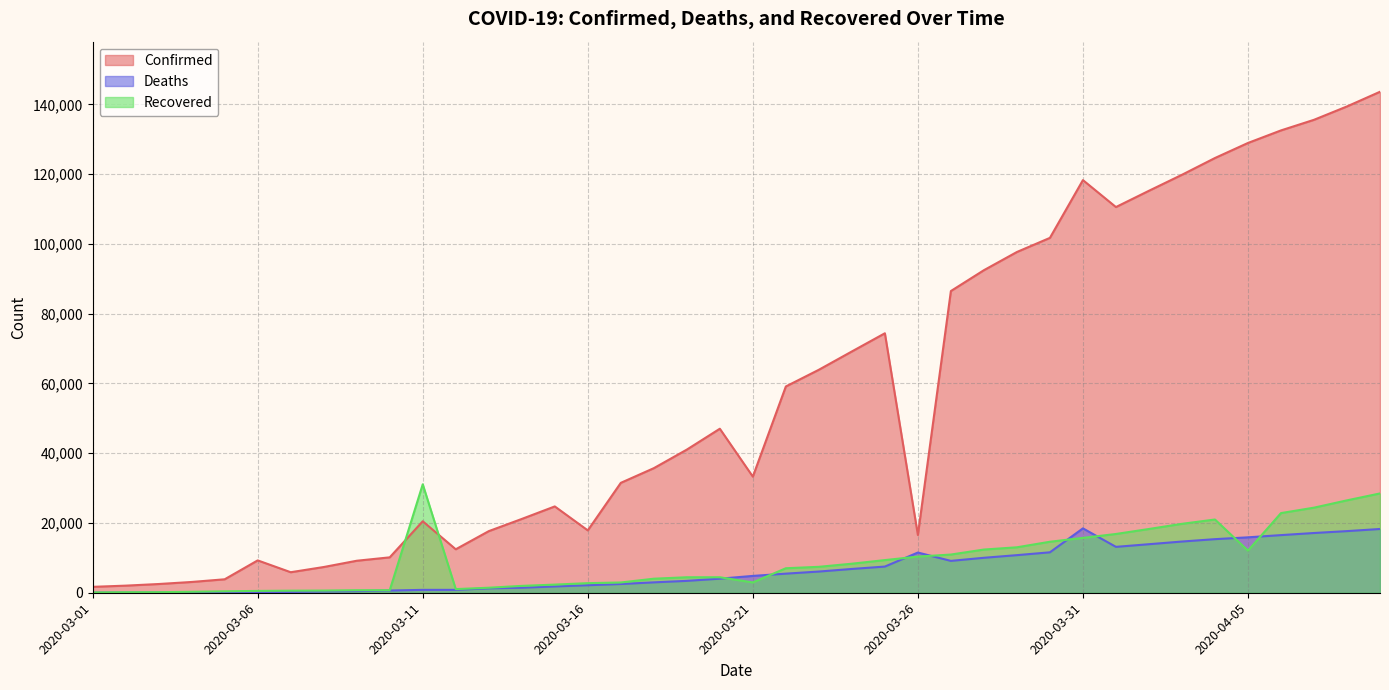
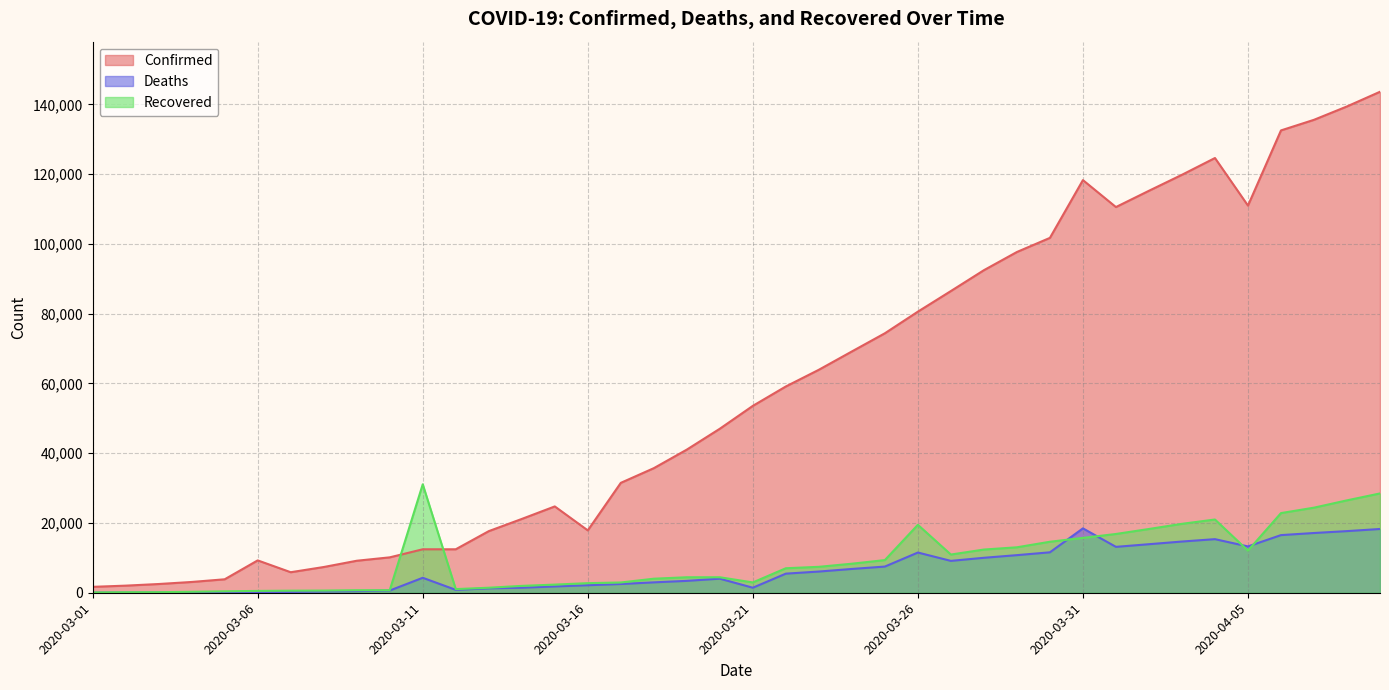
Confirmed, 2020-03-11: 20,000 -> 12,000
Deaths, 2020-03-11: 1,000 -> 4,000
Confirmed, 2020-03-21: 33,000 -> 54,000
Deaths, 2020-03-21: 5,000 -> 1,000
Confirmed, 2020-03-26: 17,000 -> 81,000
Recovered, 2020-03-26: 10,000 -> 19,000
Confirmed, 2020-04-05: 129,000 -> 111,000
Deaths, 2020-04-05: 16,000 -> 13,000
